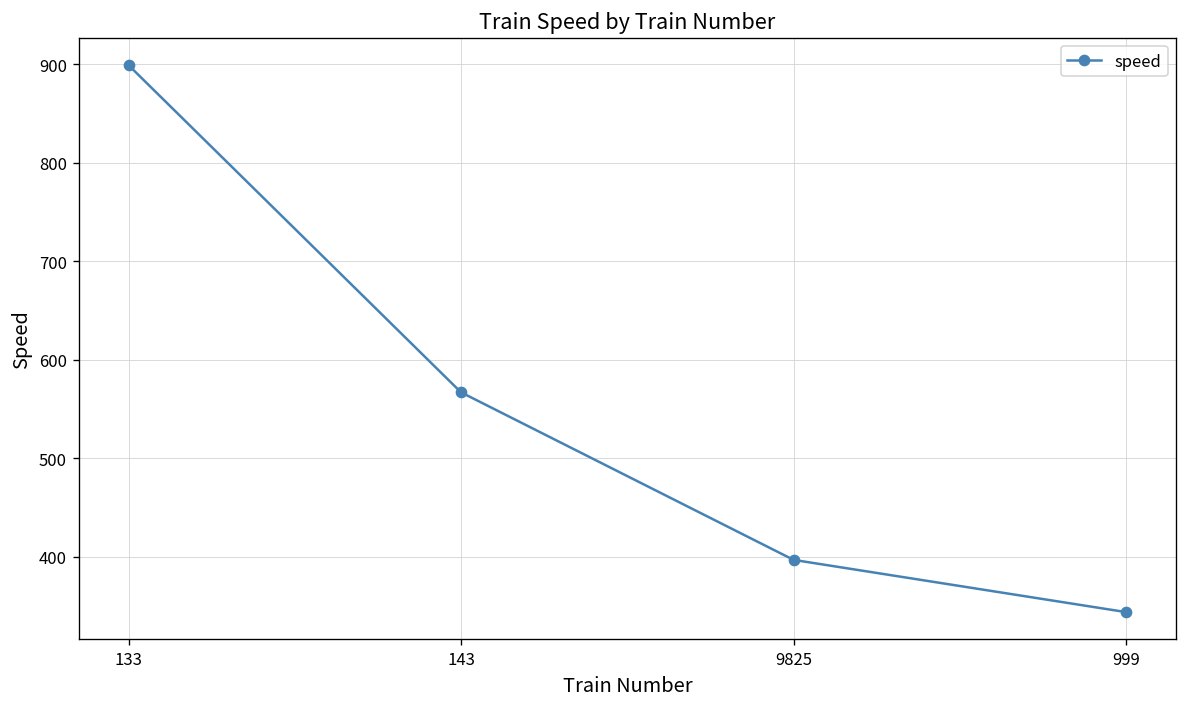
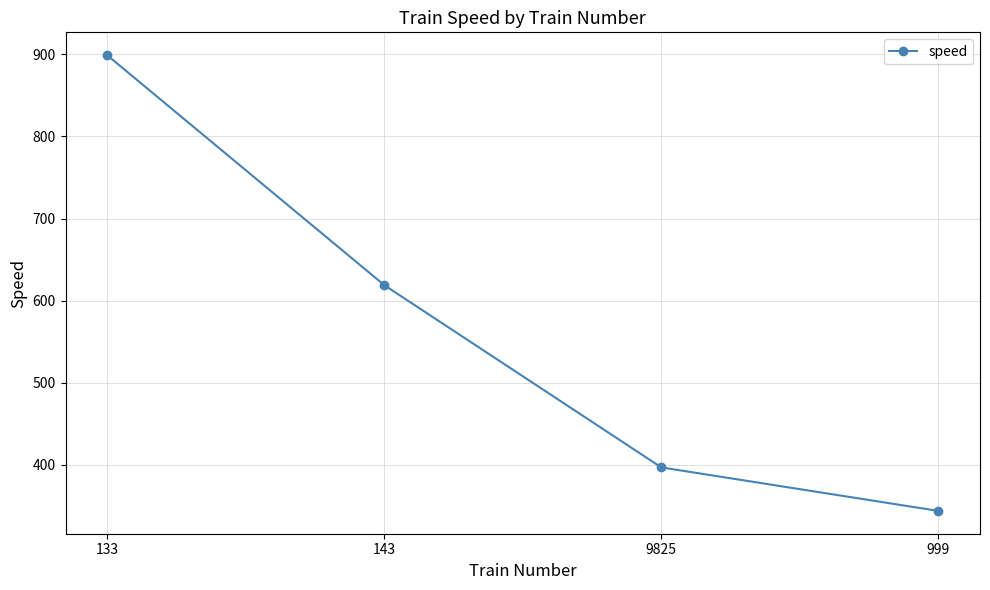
143: 570 -> 620
